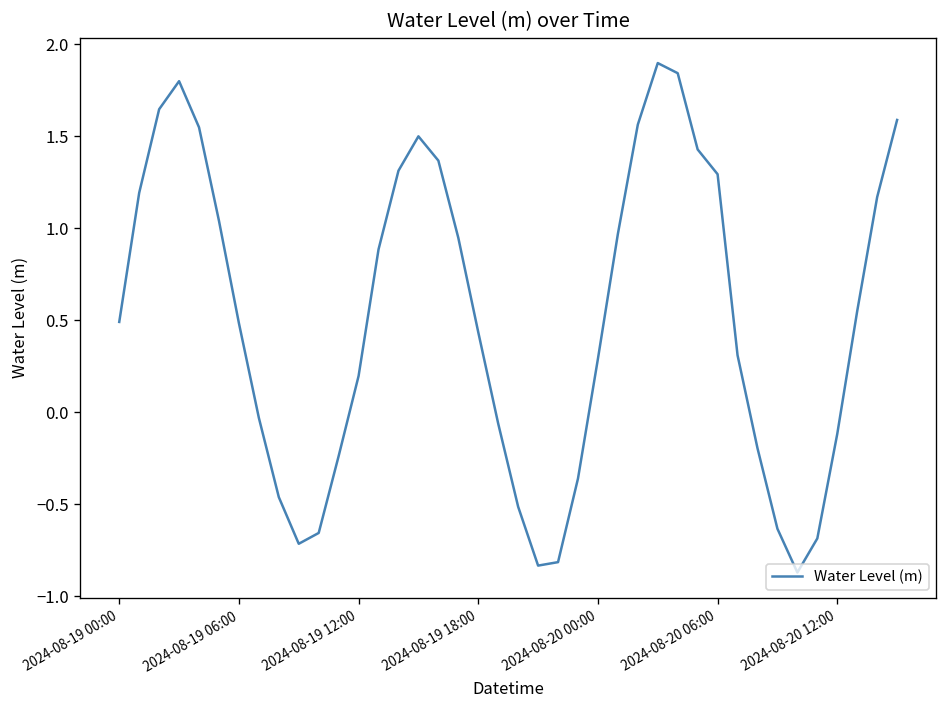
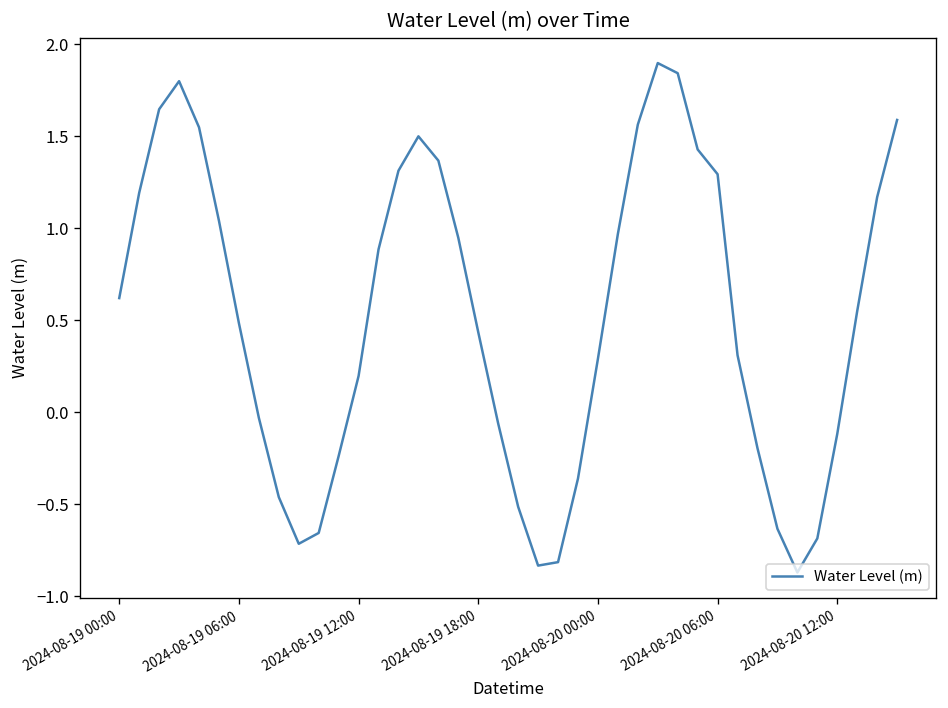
2024-08-19 00:00: 0.49 -> 0.62
